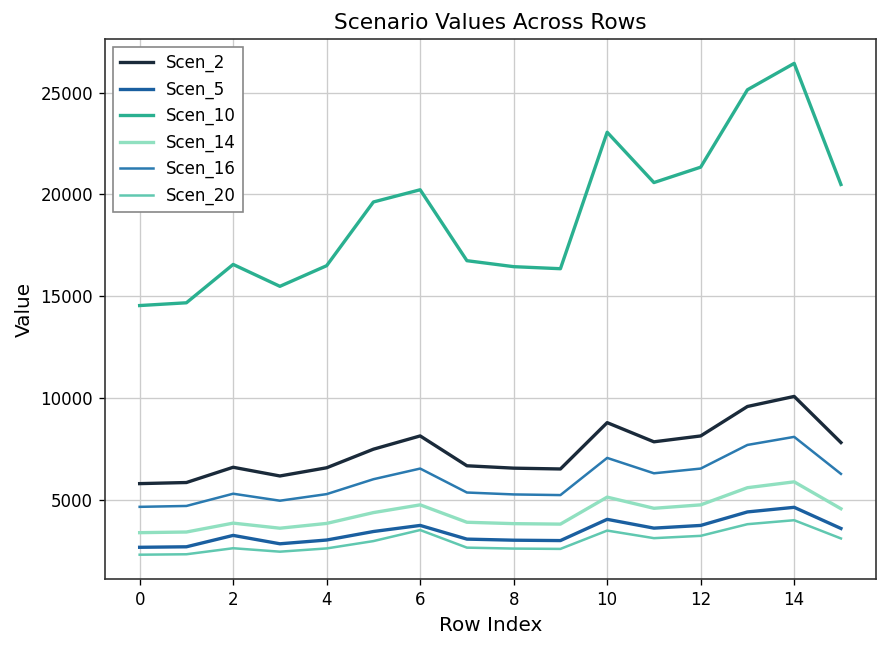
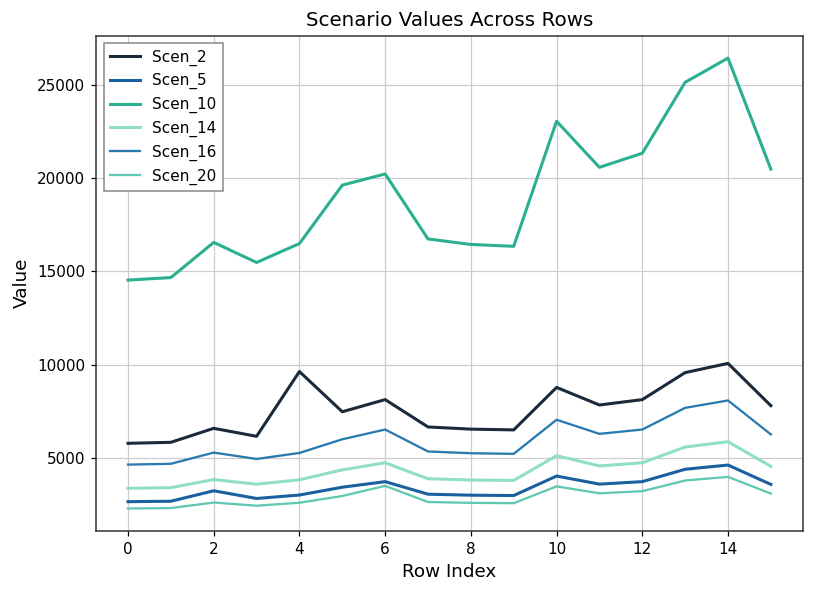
Scen_2, 4: 6600 -> 9600
